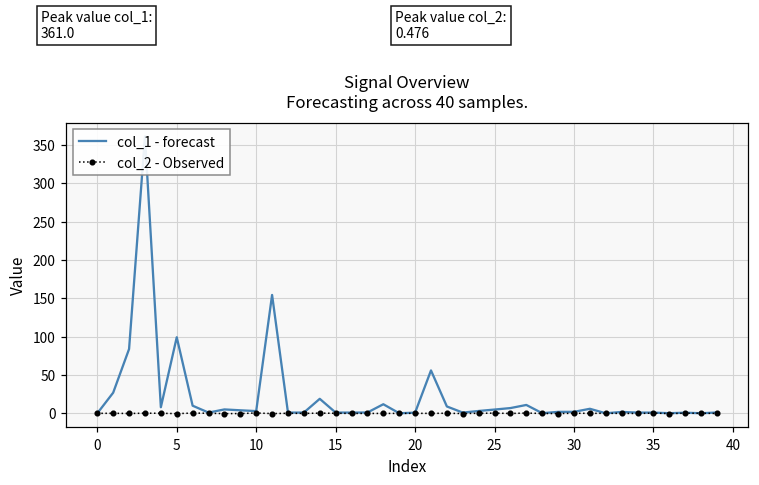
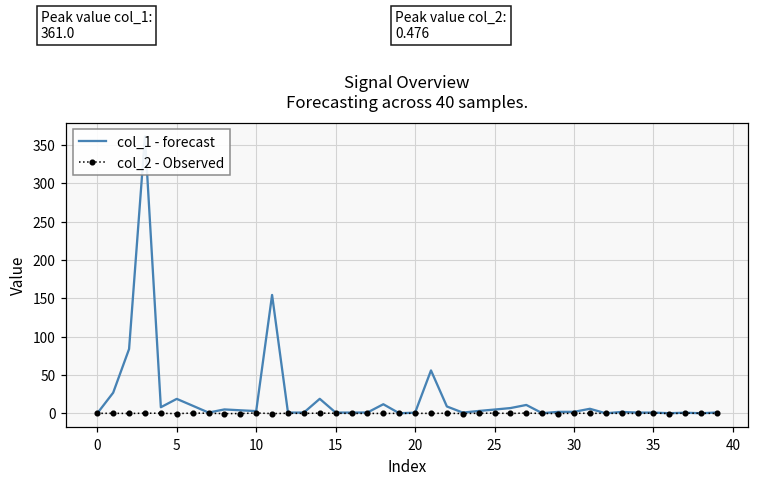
col_1 - forecast, 5: 100 -> 20
